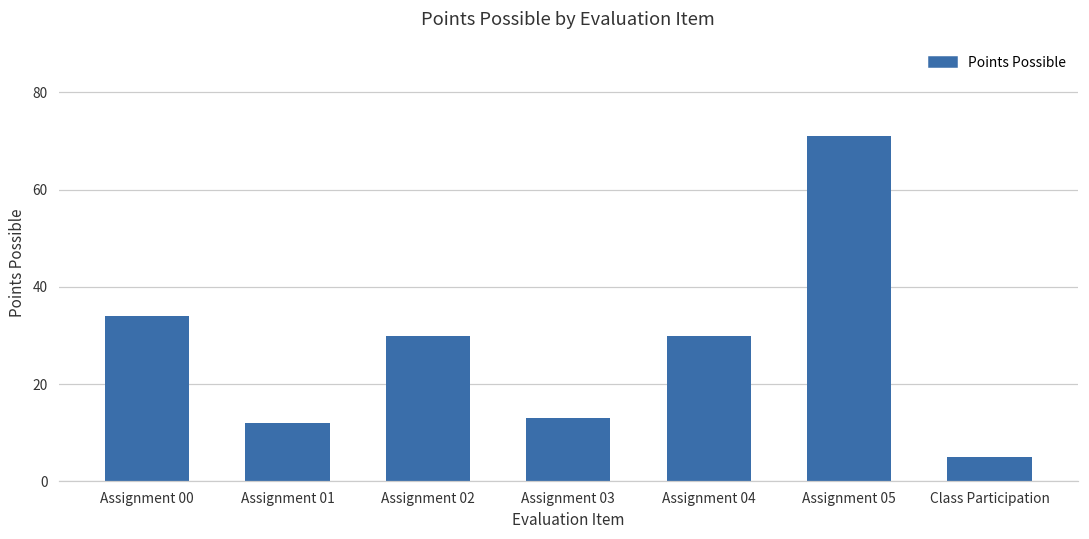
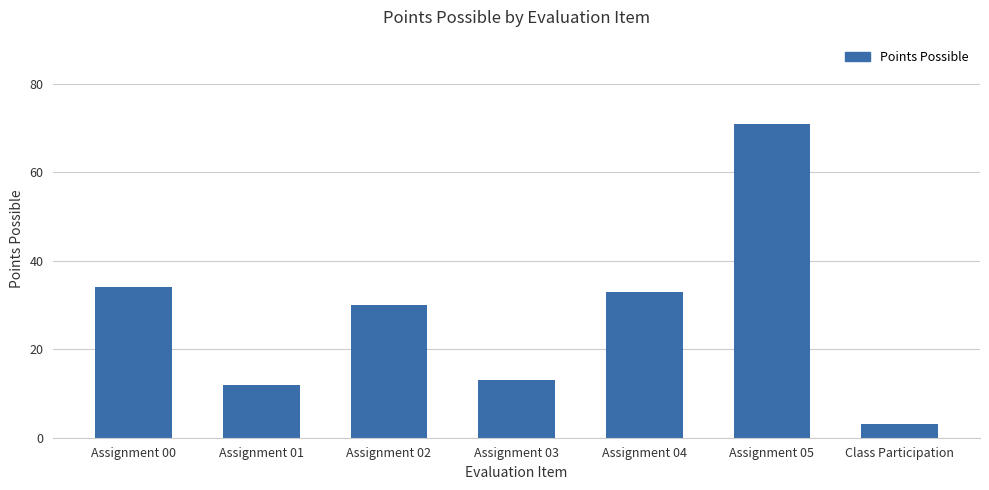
Assignment 04: 30 -> 33
Class Participation: 5 -> 3
